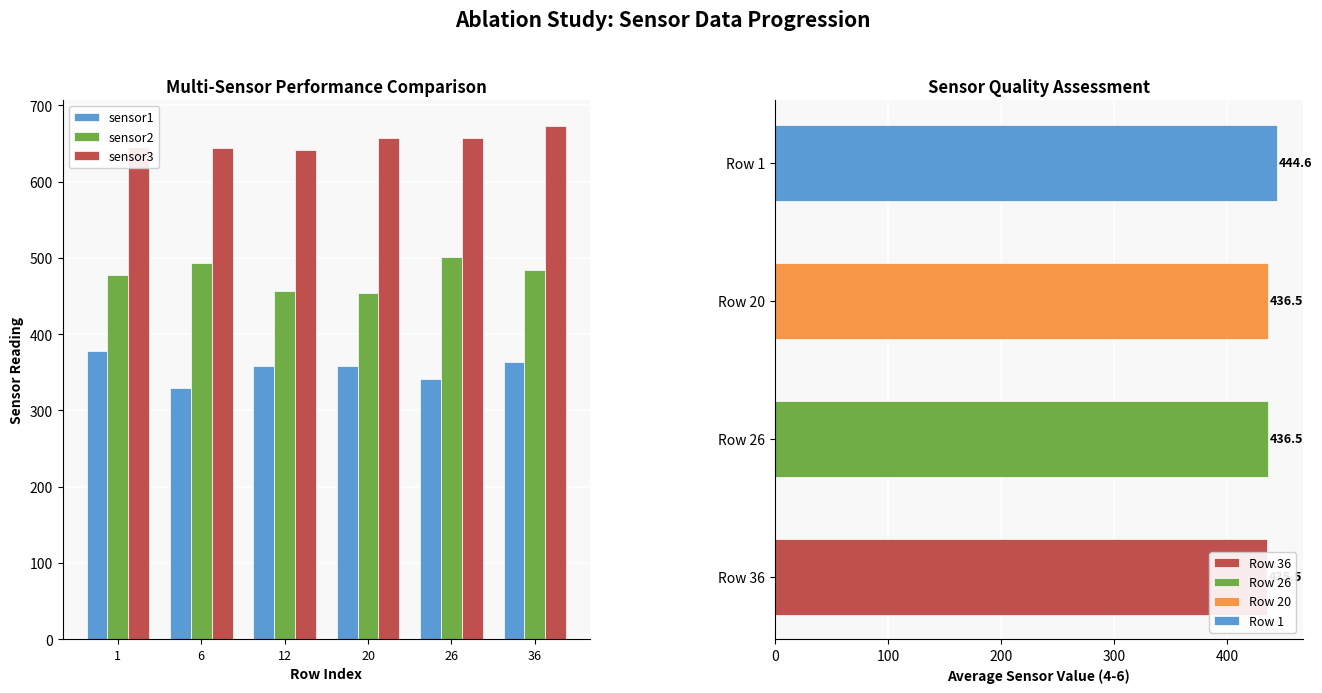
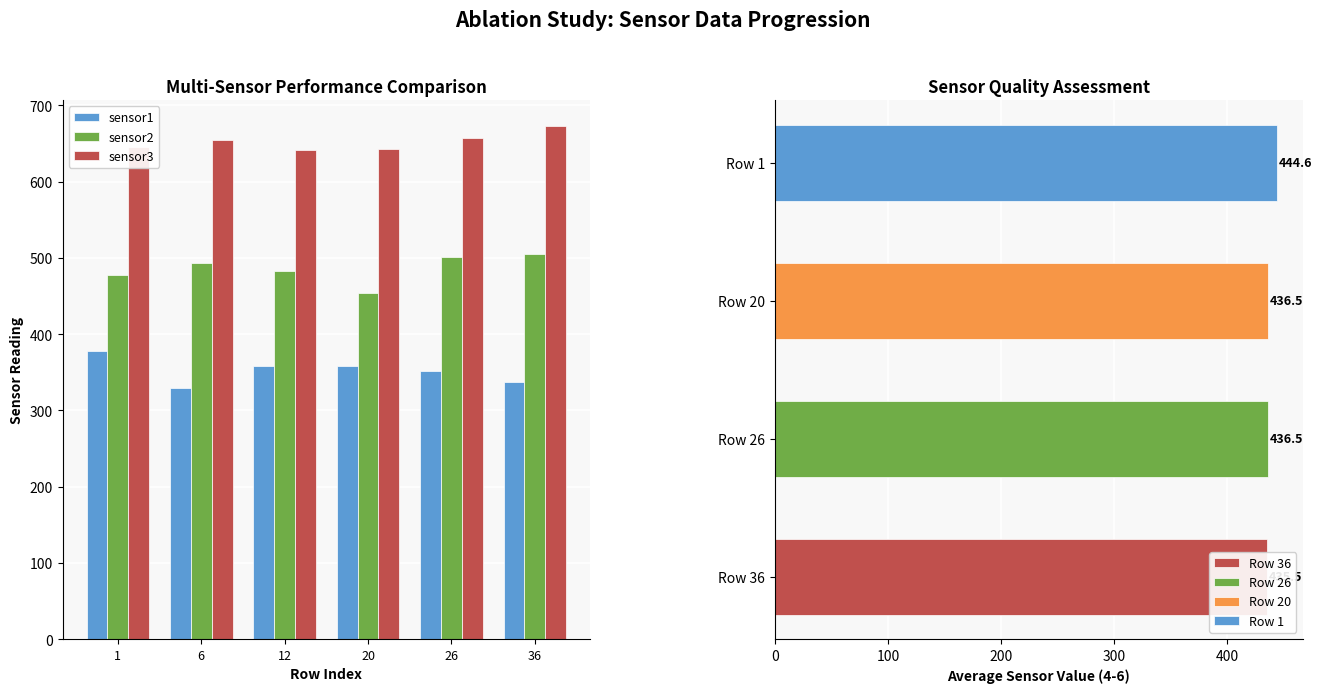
Multi-Sensor Performance Comparison, sensor3, 6: 640 -> 650
Multi-Sensor Performance Comparison, sensor2, 12: 460 -> 480
Multi-Sensor Performance Comparison, sensor3, 20: 660 -> 640
Multi-Sensor Performance Comparison, sensor1, 26: 340 -> 350
Multi-Sensor Performance Comparison, sensor1, 36: 360 -> 340
Multi-Sensor Performance Comparison, sensor2, 36: 480 -> 500
